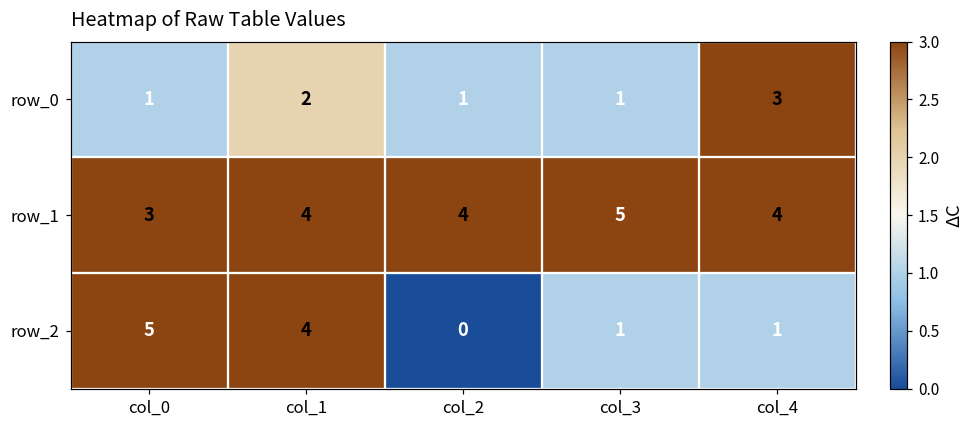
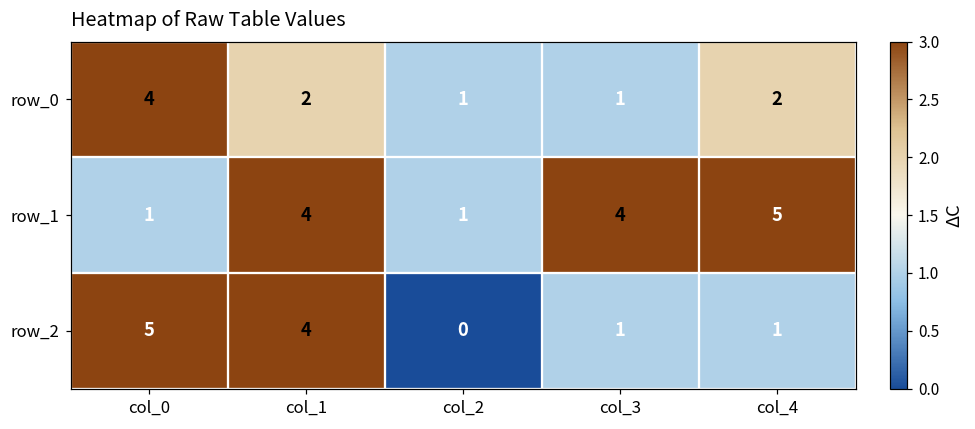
row_0, col_0: 1 -> 4
row_0, col_4: 3 -> 2
row_1, col_0: 3 -> 1
row_1, col_2: 4 -> 1
row_1, col_3: 5 -> 4
row_1, col_4: 4 -> 5
